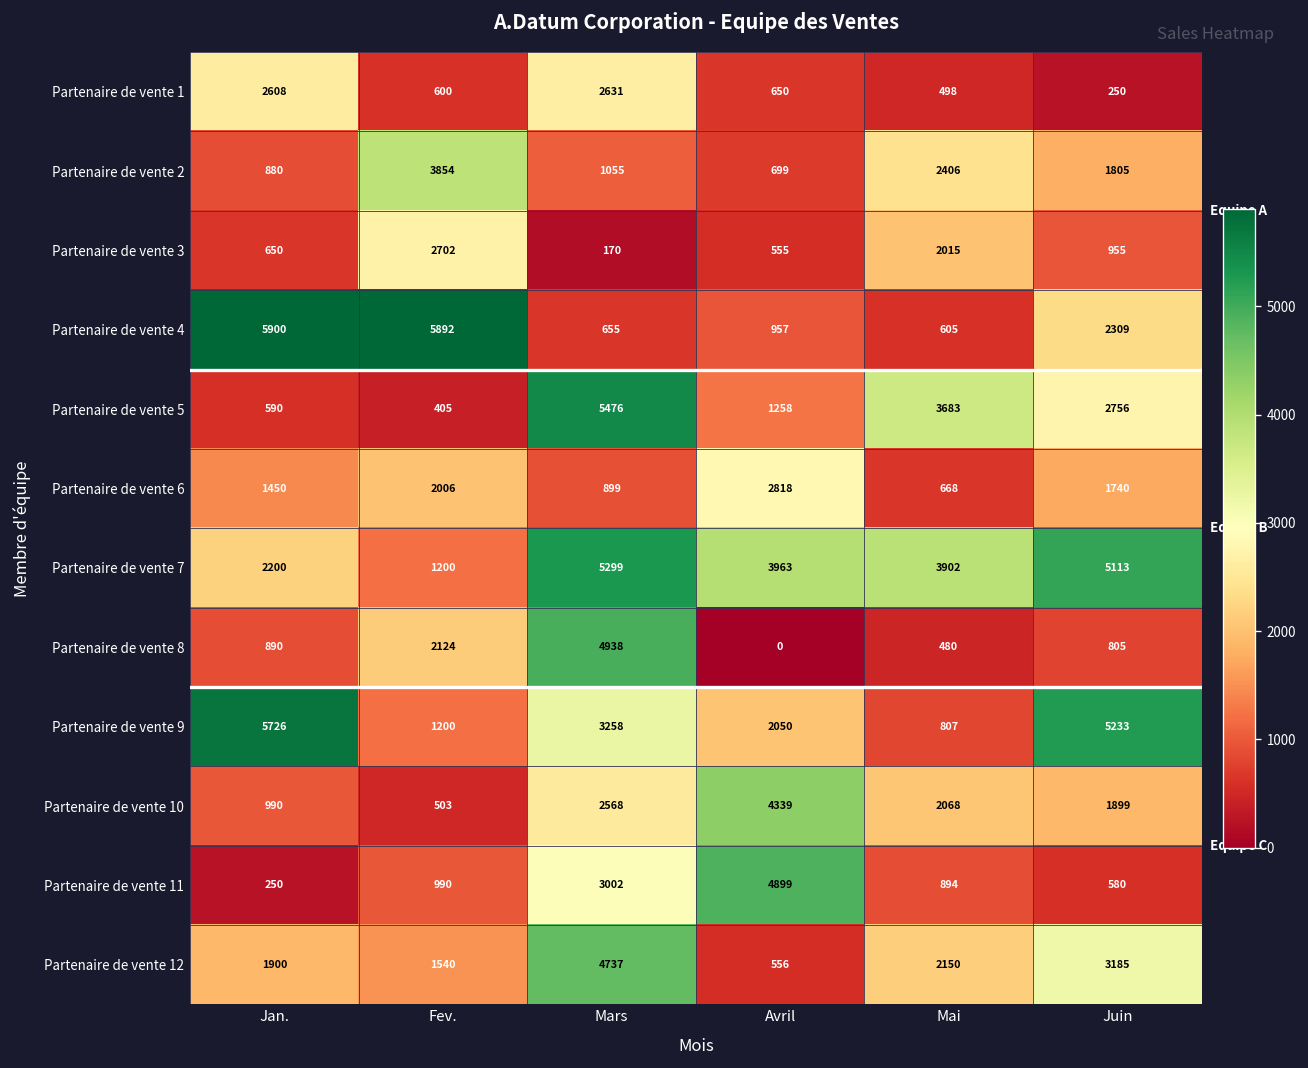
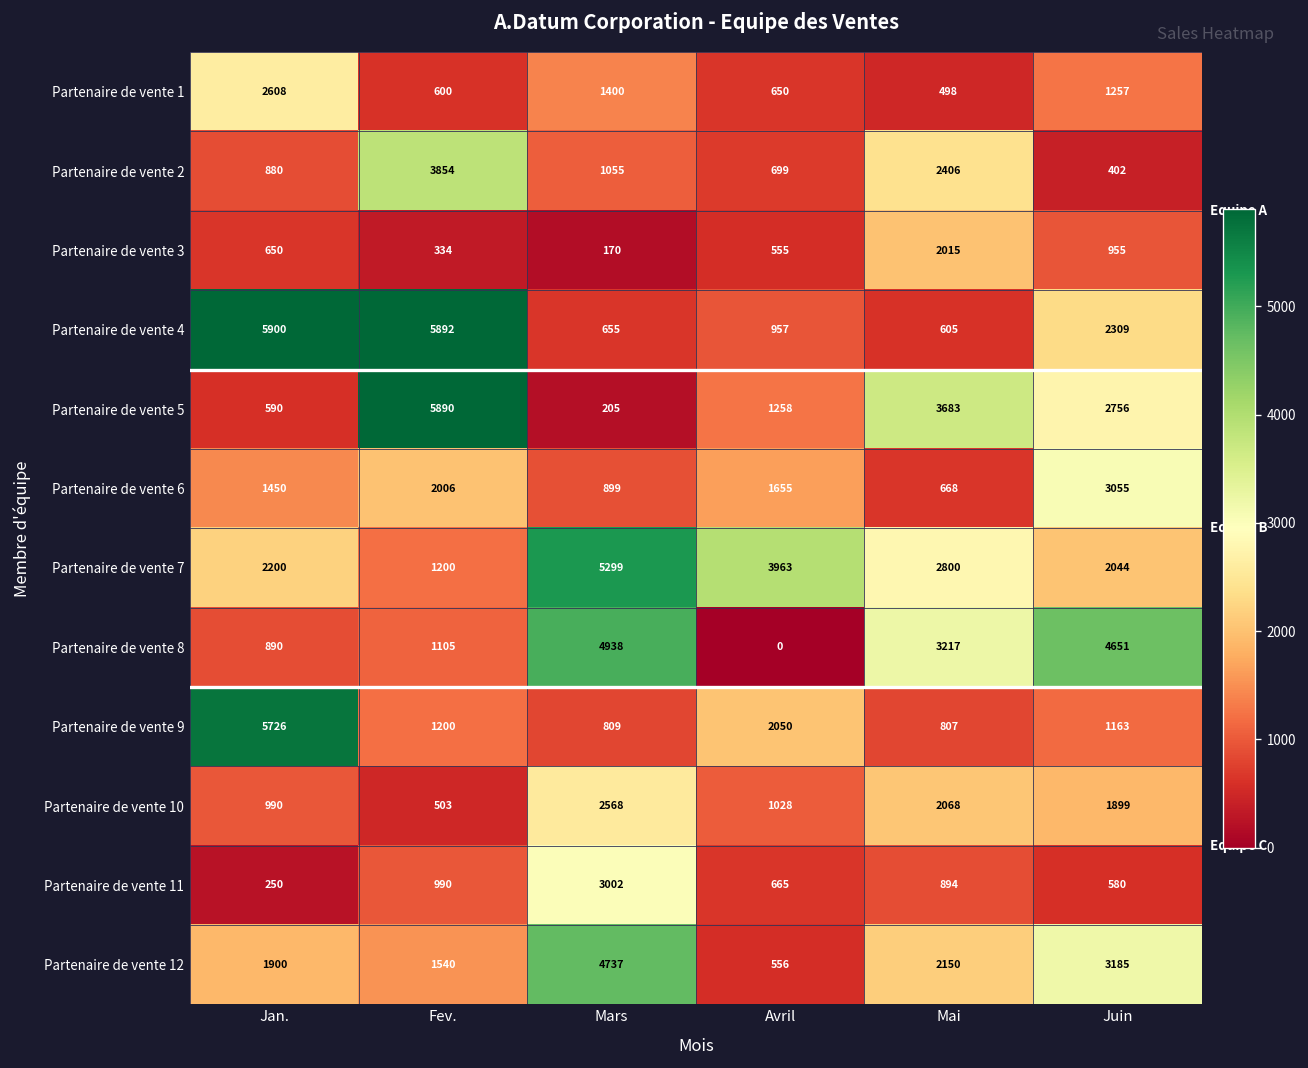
Partenaire de vente 1, Mars: 2631 -> 1400
Partenaire de vente 1, Juin: 250 -> 1257
Partenaire de vente 2, Juin: 1805 -> 402
Partenaire de vente 3, Fev.: 2702 -> 334
Partenaire de vente 5, Fev.: 405 -> 5890
Partenaire de vente 5, Mars: 5476 -> 205
Partenaire de vente 6, Avril: 2818 -> 1655
Partenaire de vente 6, Juin: 1740 -> 3055
Partenaire de vente 7, Mai: 3902 -> 2800
Partenaire de vente 7, Juin: 5113 -> 2044
Partenaire de vente 8, Fev.: 2124 -> 1105
Partenaire de vente 8, Mai: 480 -> 3217
Partenaire de vente 8, Juin: 805 -> 4651
Partenaire de vente 9, Mars: 3258 -> 809
Partenaire de vente 9, Juin: 5233 -> 1163
Partenaire de vente 10, Avril: 4339 -> 1028
Partenaire de vente 11, Avril: 4899 -> 665
